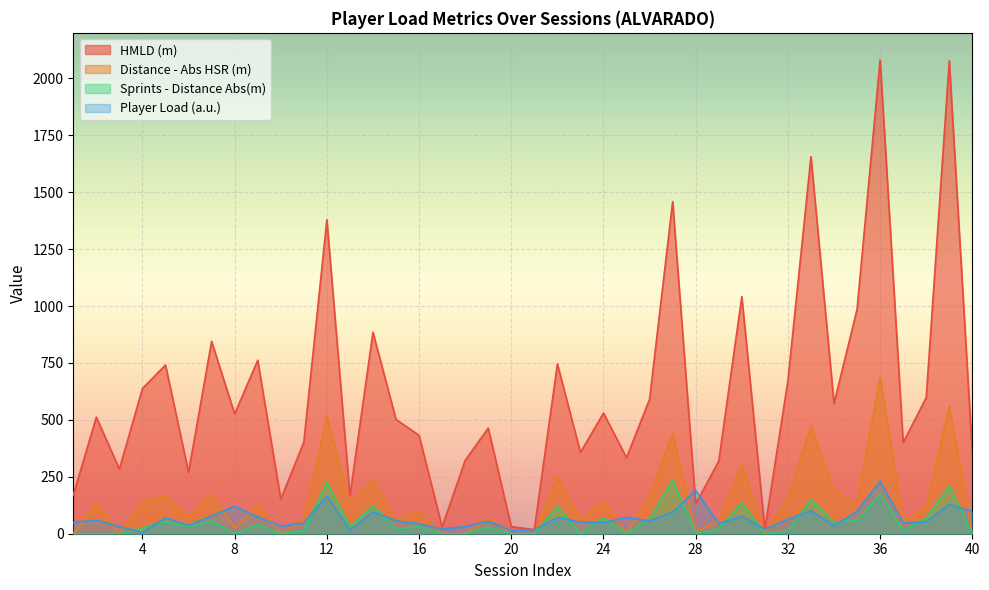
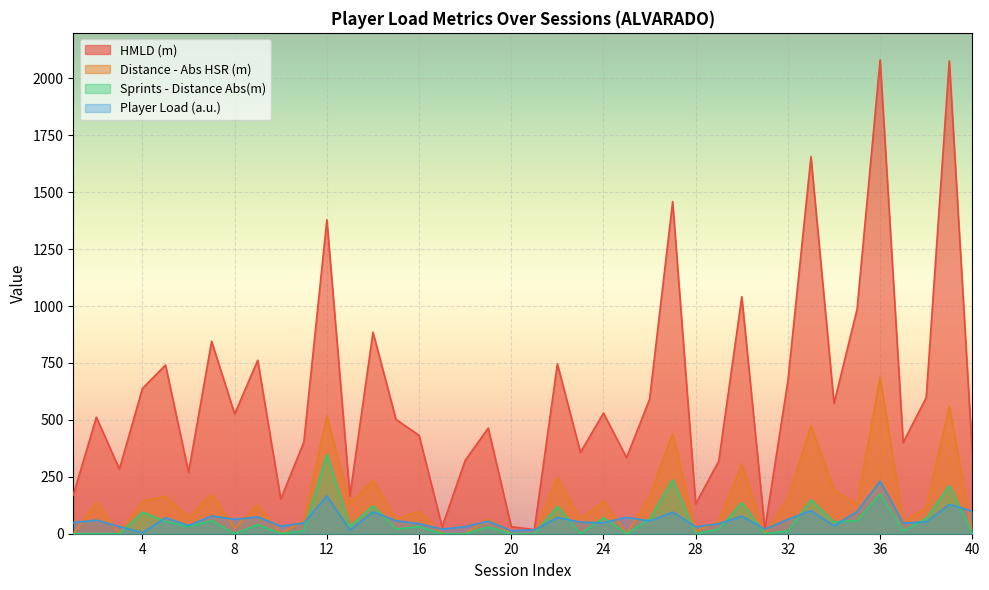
Sprints - Distance Abs(m), 4: 30 -> 90
Player Load (a.u.), 8: 120 -> 60
Sprints - Distance Abs(m), 12: 230 -> 350
Player Load (a.u.), 28: 190 -> 30
